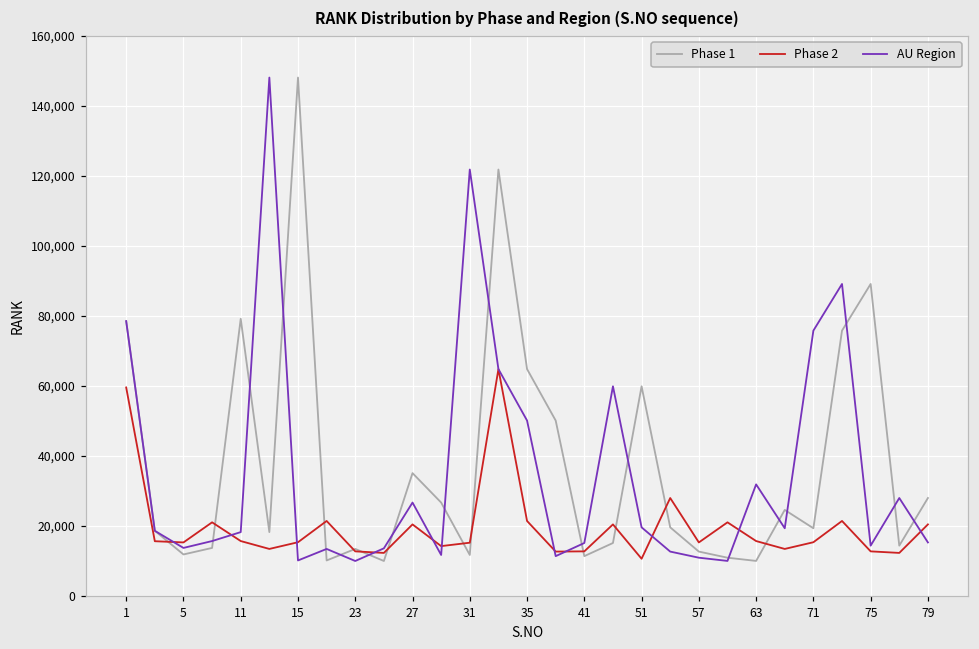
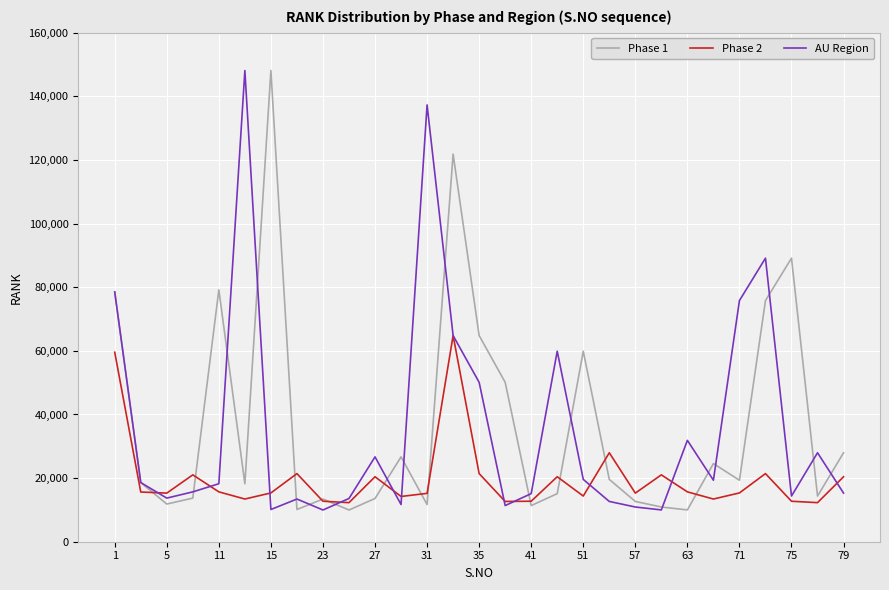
Phase 1, 27: 35,000 -> 14,000
AU Region, 31: 122,000 -> 137,000
Phase 2, 51: 11,000 -> 14,000
